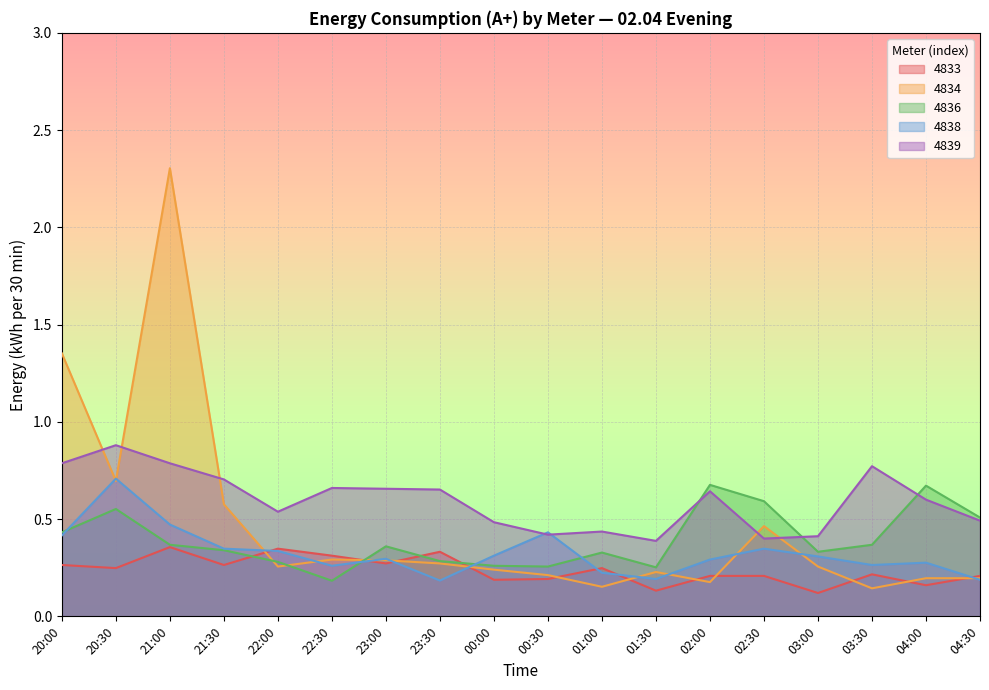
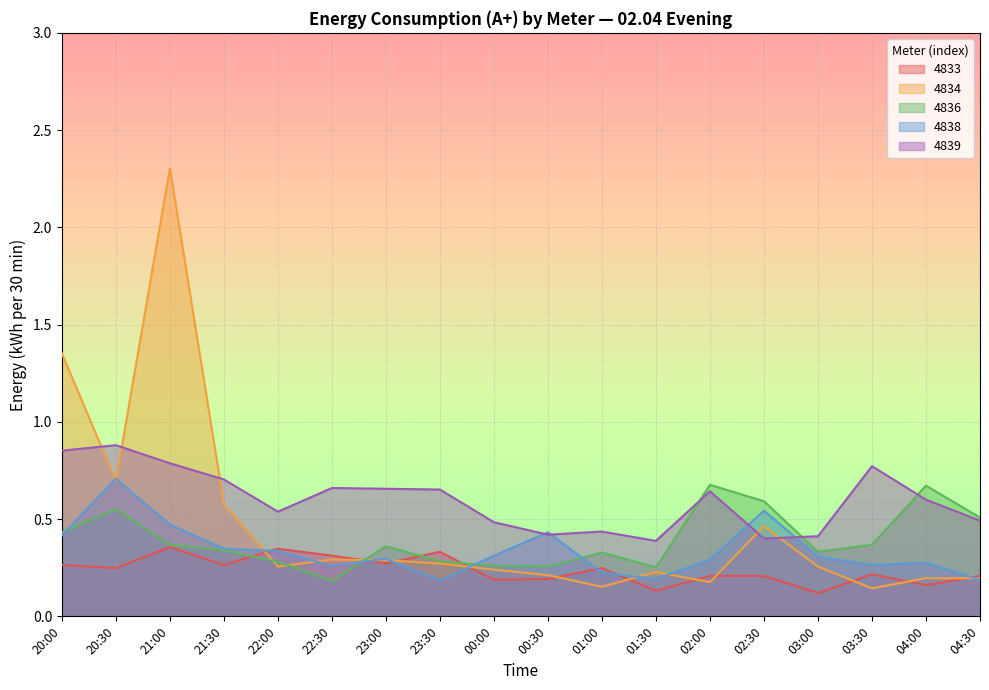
4839, 20:00: 0.79 -> 0.85
4838, 02:30: 0.35 -> 0.54
